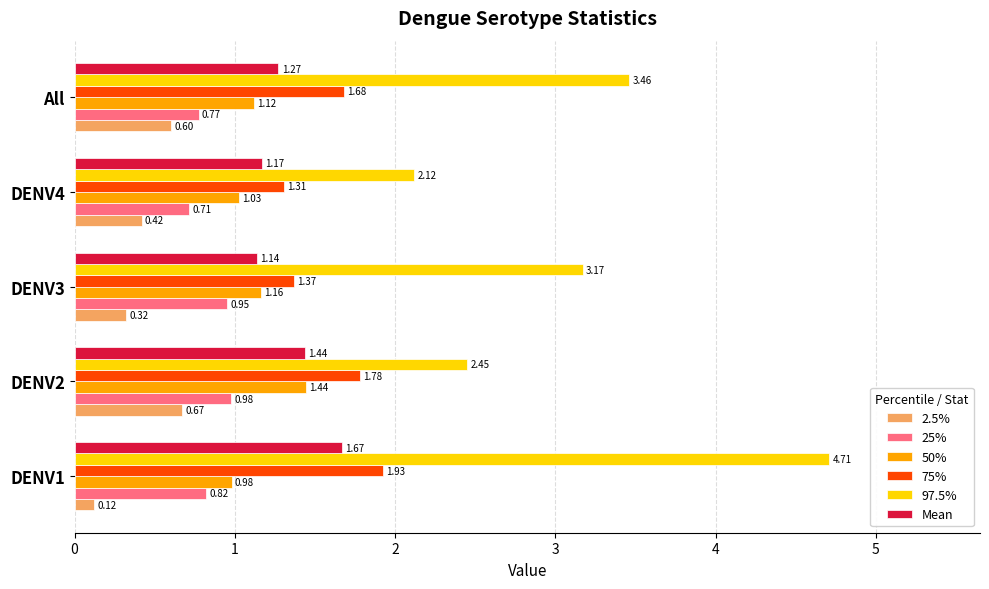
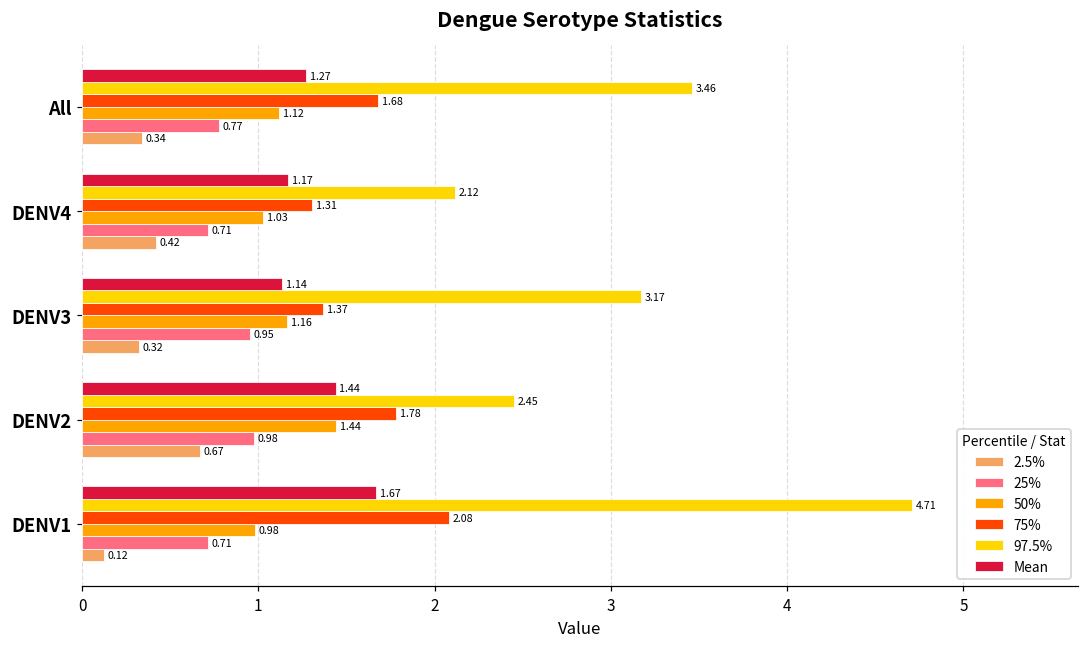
2.5%, All: 0.60 -> 0.34
75%, DENV1: 1.93 -> 2.08
25%, DENV1: 0.82 -> 0.71
